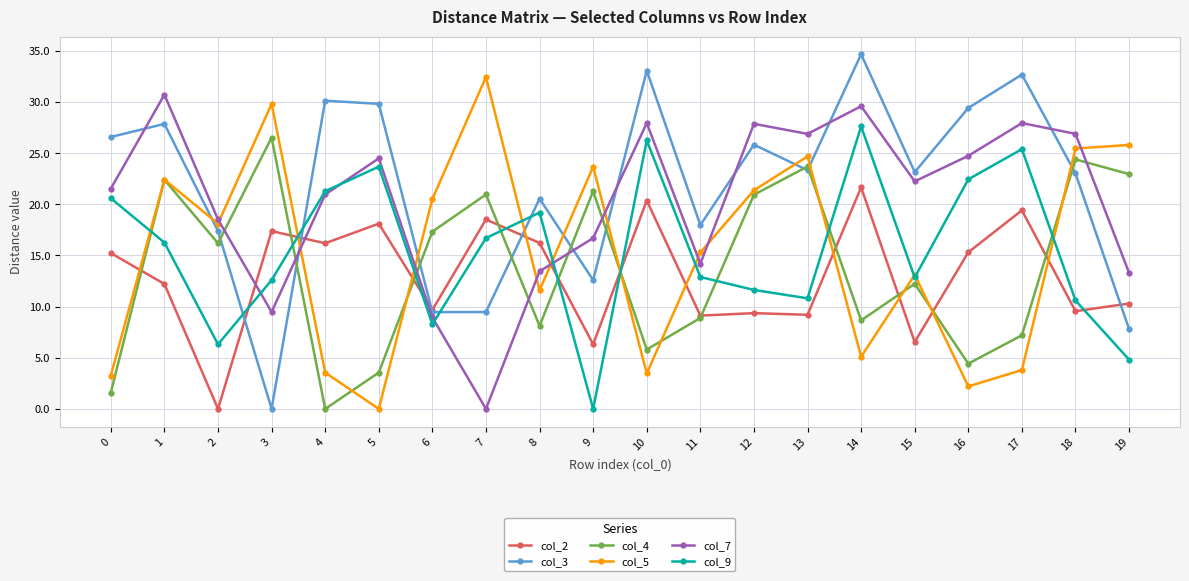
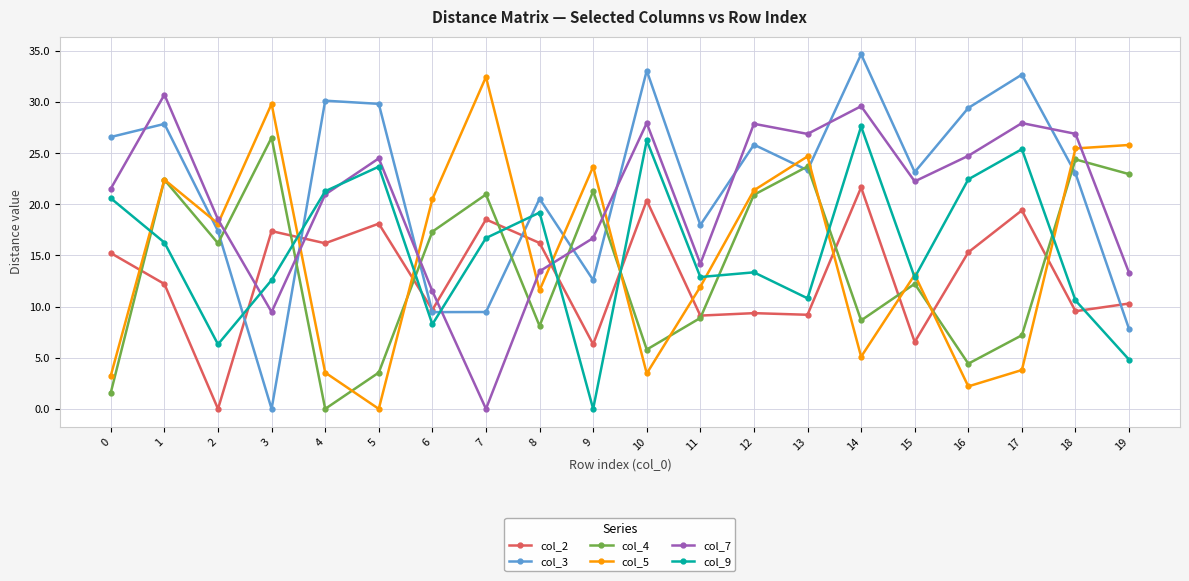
col_7, 6: 8.9 -> 11.5
col_5, 11: 15.3 -> 11.9
col_9, 12: 11.6 -> 13.4
